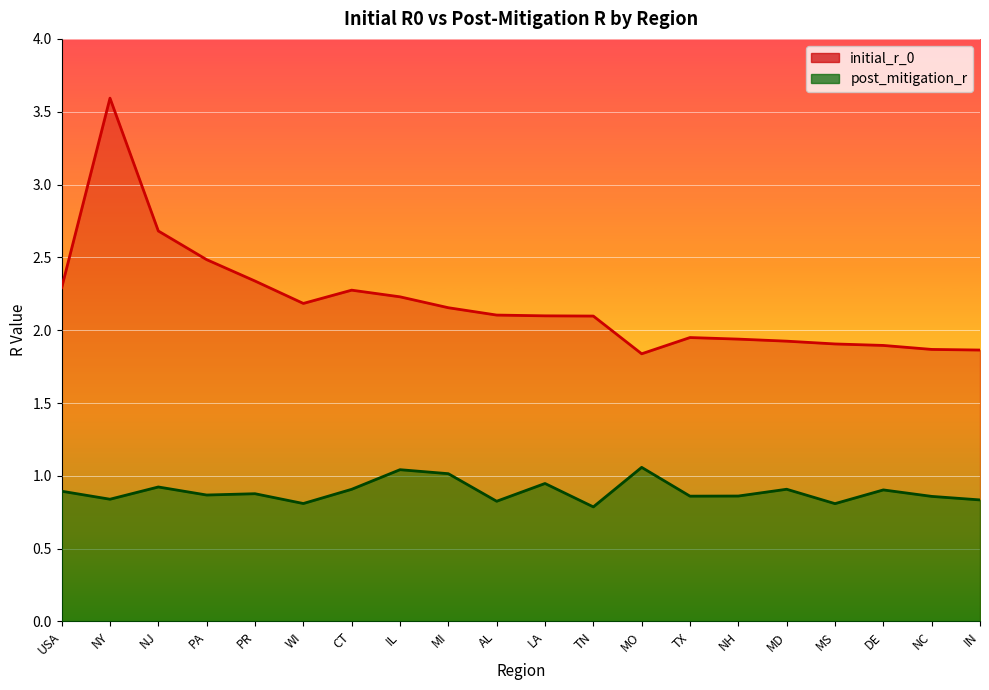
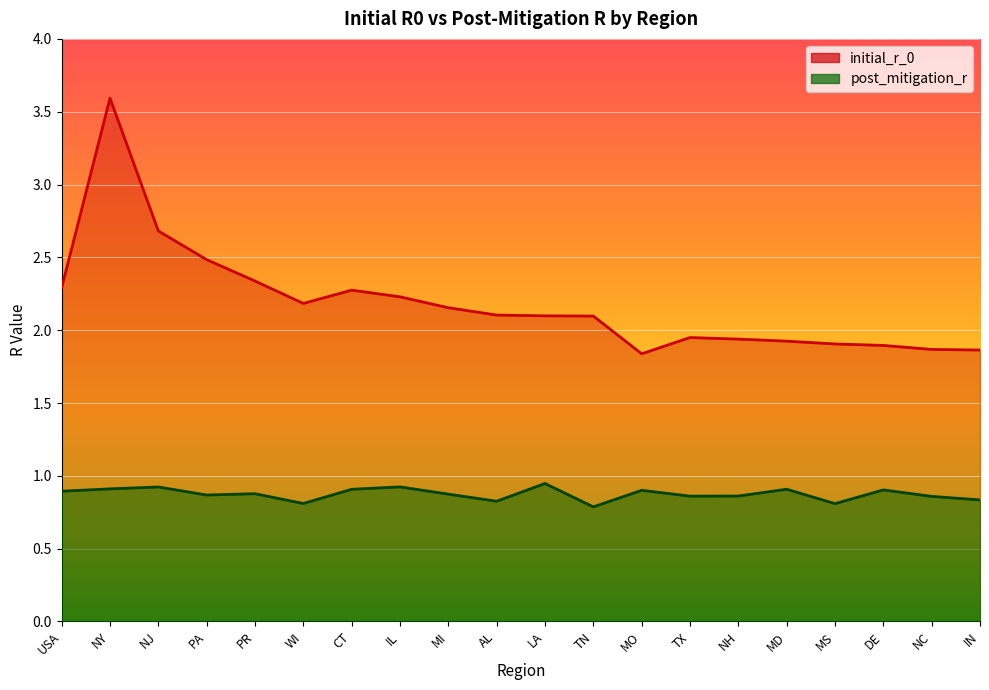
post_mitigation_r, NY: 0.84 -> 0.91
post_mitigation_r, IL: 1.04 -> 0.92
post_mitigation_r, MI: 1.01 -> 0.87
post_mitigation_r, MO: 1.06 -> 0.90
